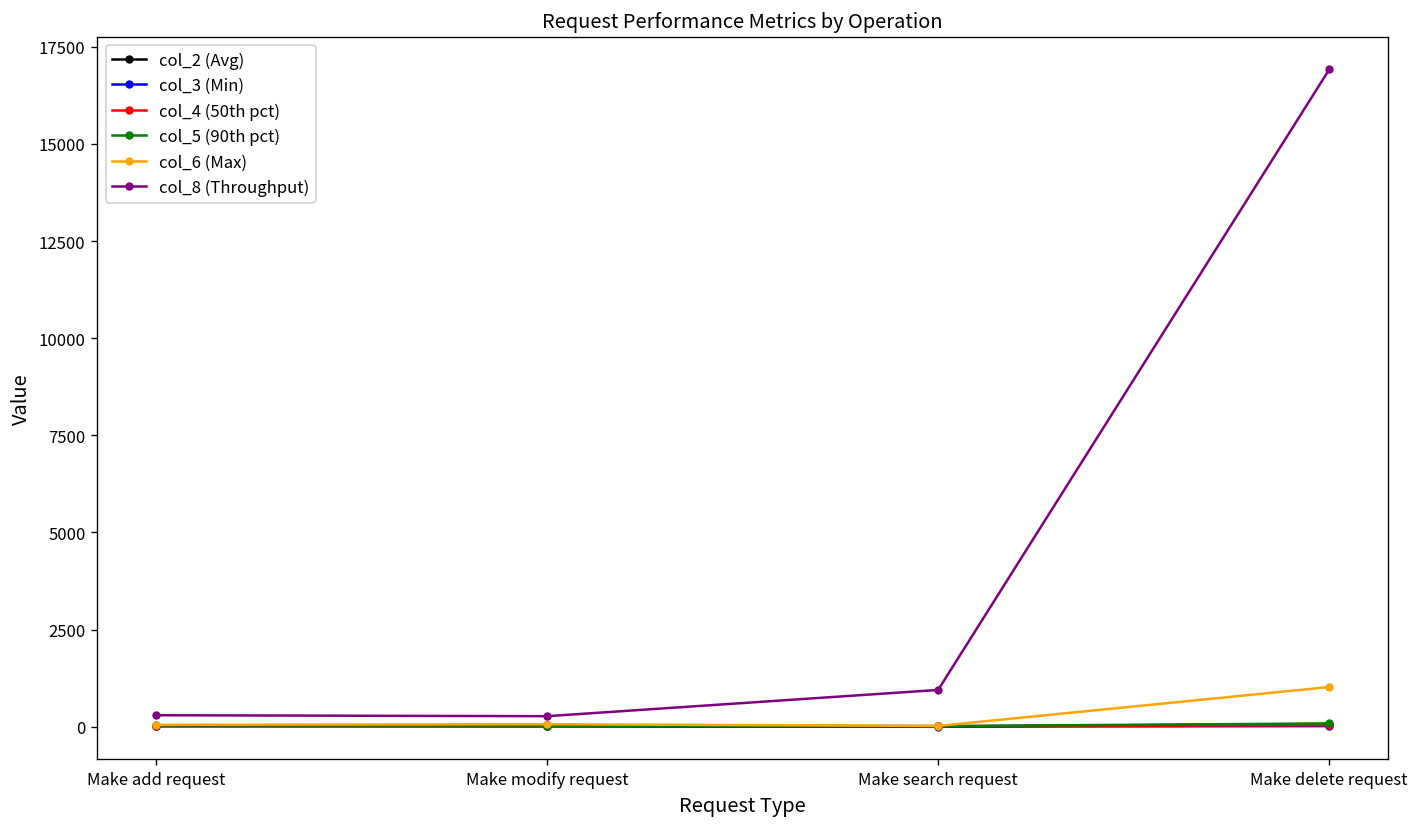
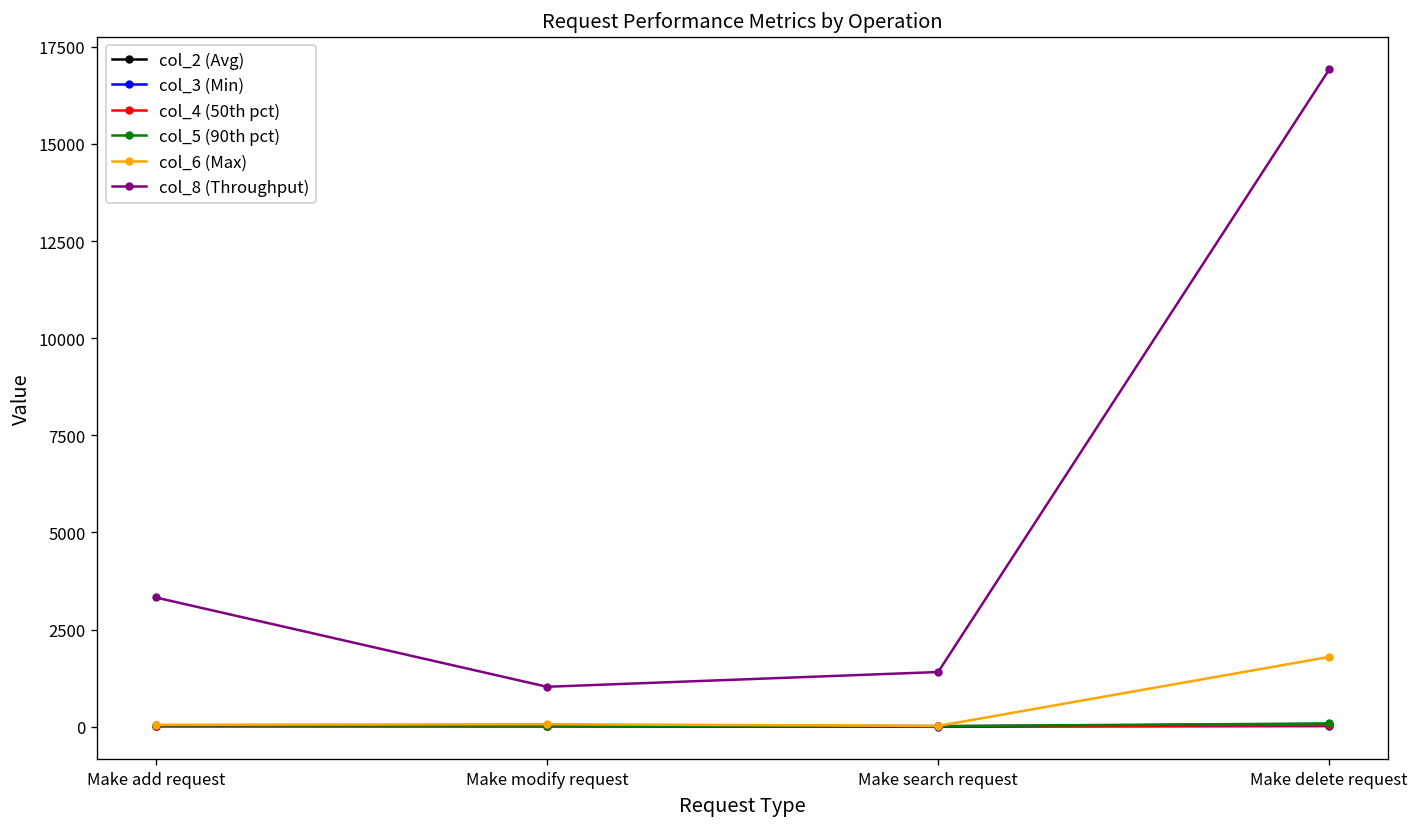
col_8 (Throughput), Make add request: 300 -> 3300
col_8 (Throughput), Make modify request: 300 -> 1000
col_8 (Throughput), Make search request: 900 -> 1400
col_6 (Max), Make delete request: 1000 -> 1800
